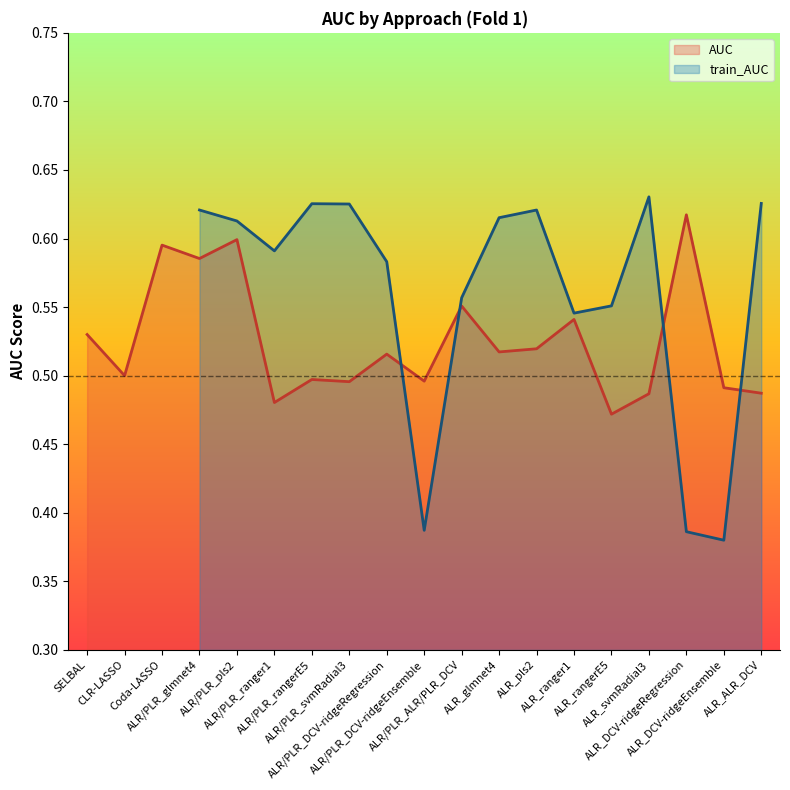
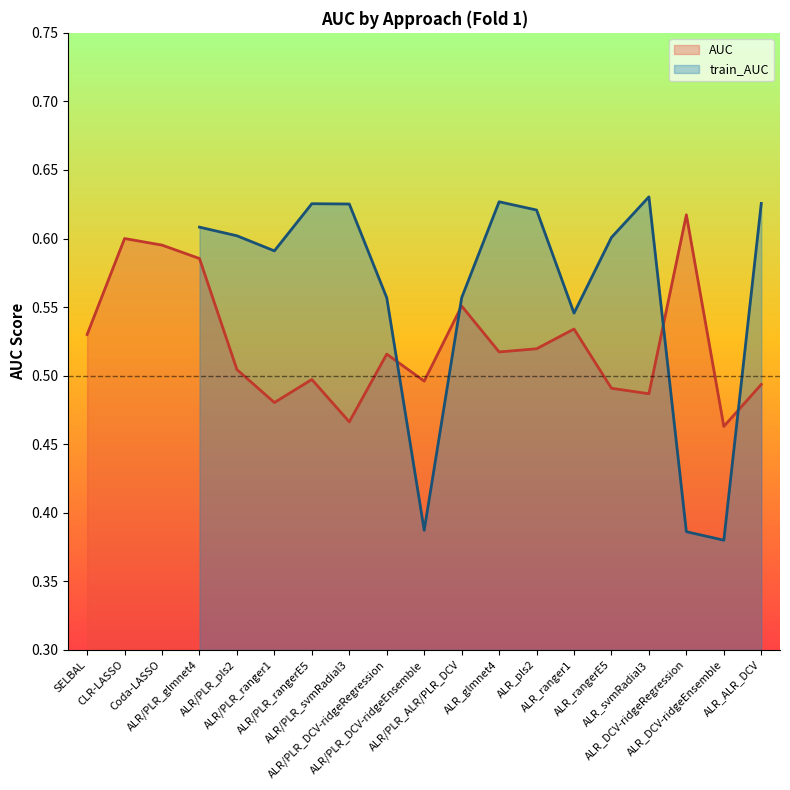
AUC, CLR-LASSO: 0.5 -> 0.6
train_AUC, ALR/PLR_glmnet4: 0.621 -> 0.608
AUC, ALR/PLR_pls2: 0.599 -> 0.504
train_AUC, ALR/PLR_pls2: 0.613 -> 0.602
AUC, ALR/PLR_svmRadial3: 0.496 -> 0.466
train_AUC, ALR/PLR_DCV-ridgeRegression: 0.583 -> 0.557
train_AUC, ALR_glmnet4: 0.615 -> 0.627
AUC, ALR_ranger1: 0.541 -> 0.534
AUC, ALR_rangerE5: 0.472 -> 0.491
train_AUC, ALR_rangerE5: 0.551 -> 0.601
AUC, ALR_DCV-ridgeEnsemble: 0.491 -> 0.463
AUC, ALR_ALR_DCV: 0.487 -> 0.494
